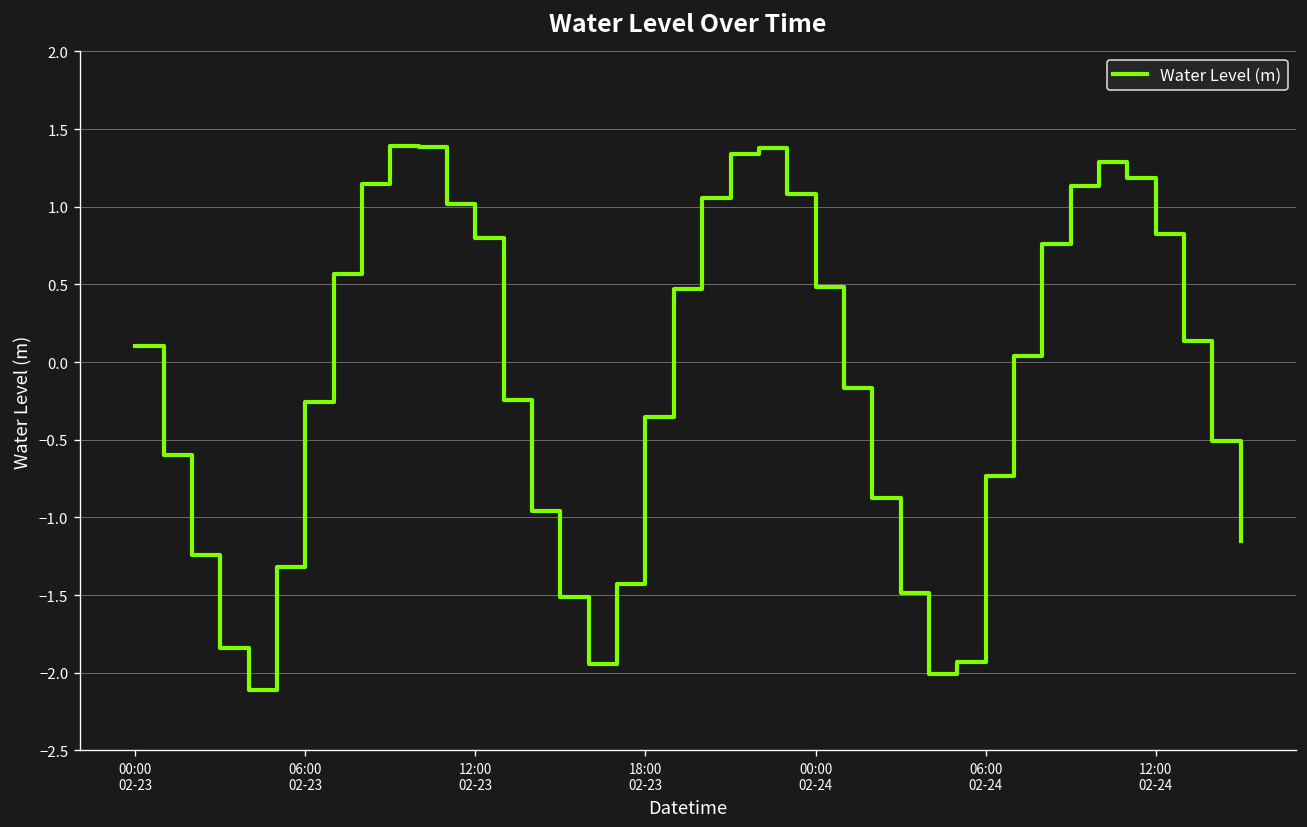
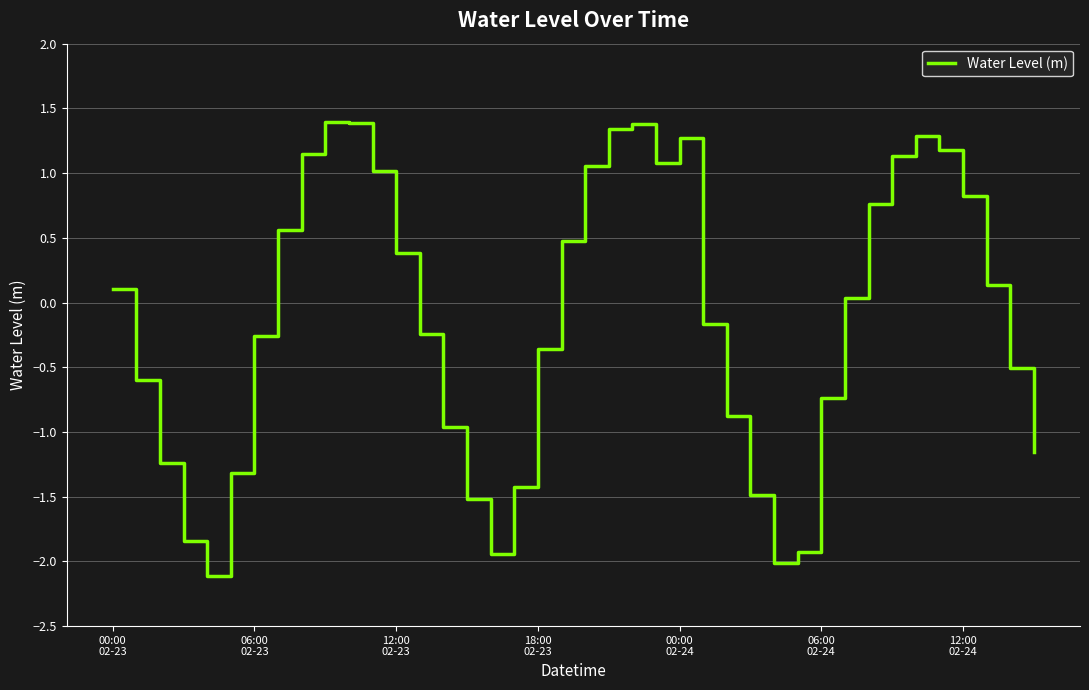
12:00 02-23: 0.80 -> 0.38
00:00 02-24: 0.48 -> 1.27
